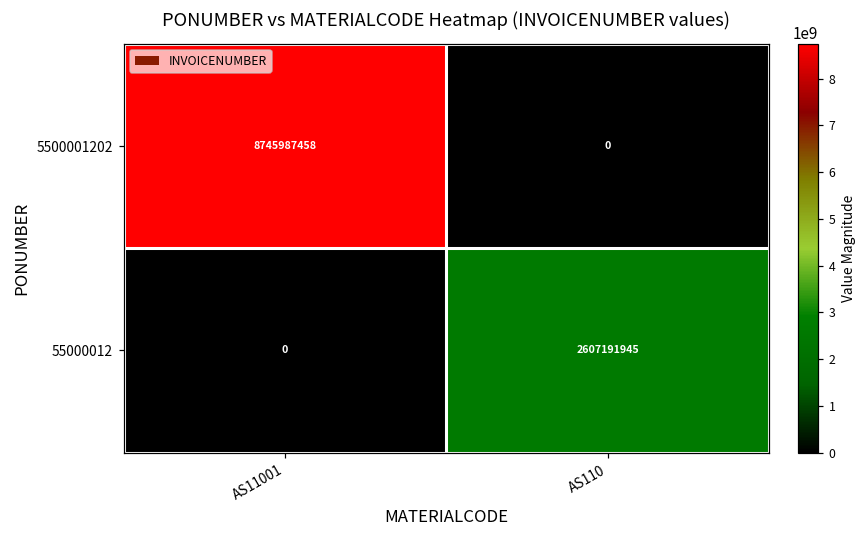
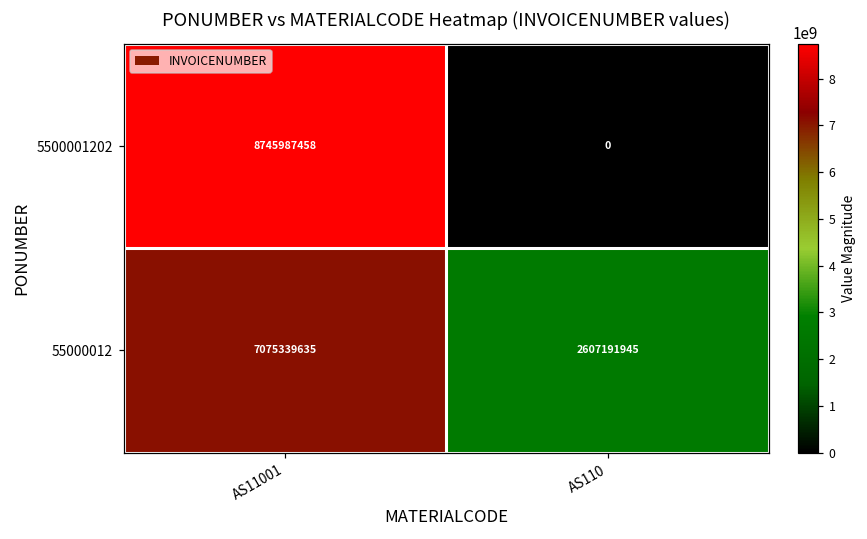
55000012, AS11001: 0 -> 7075339635
